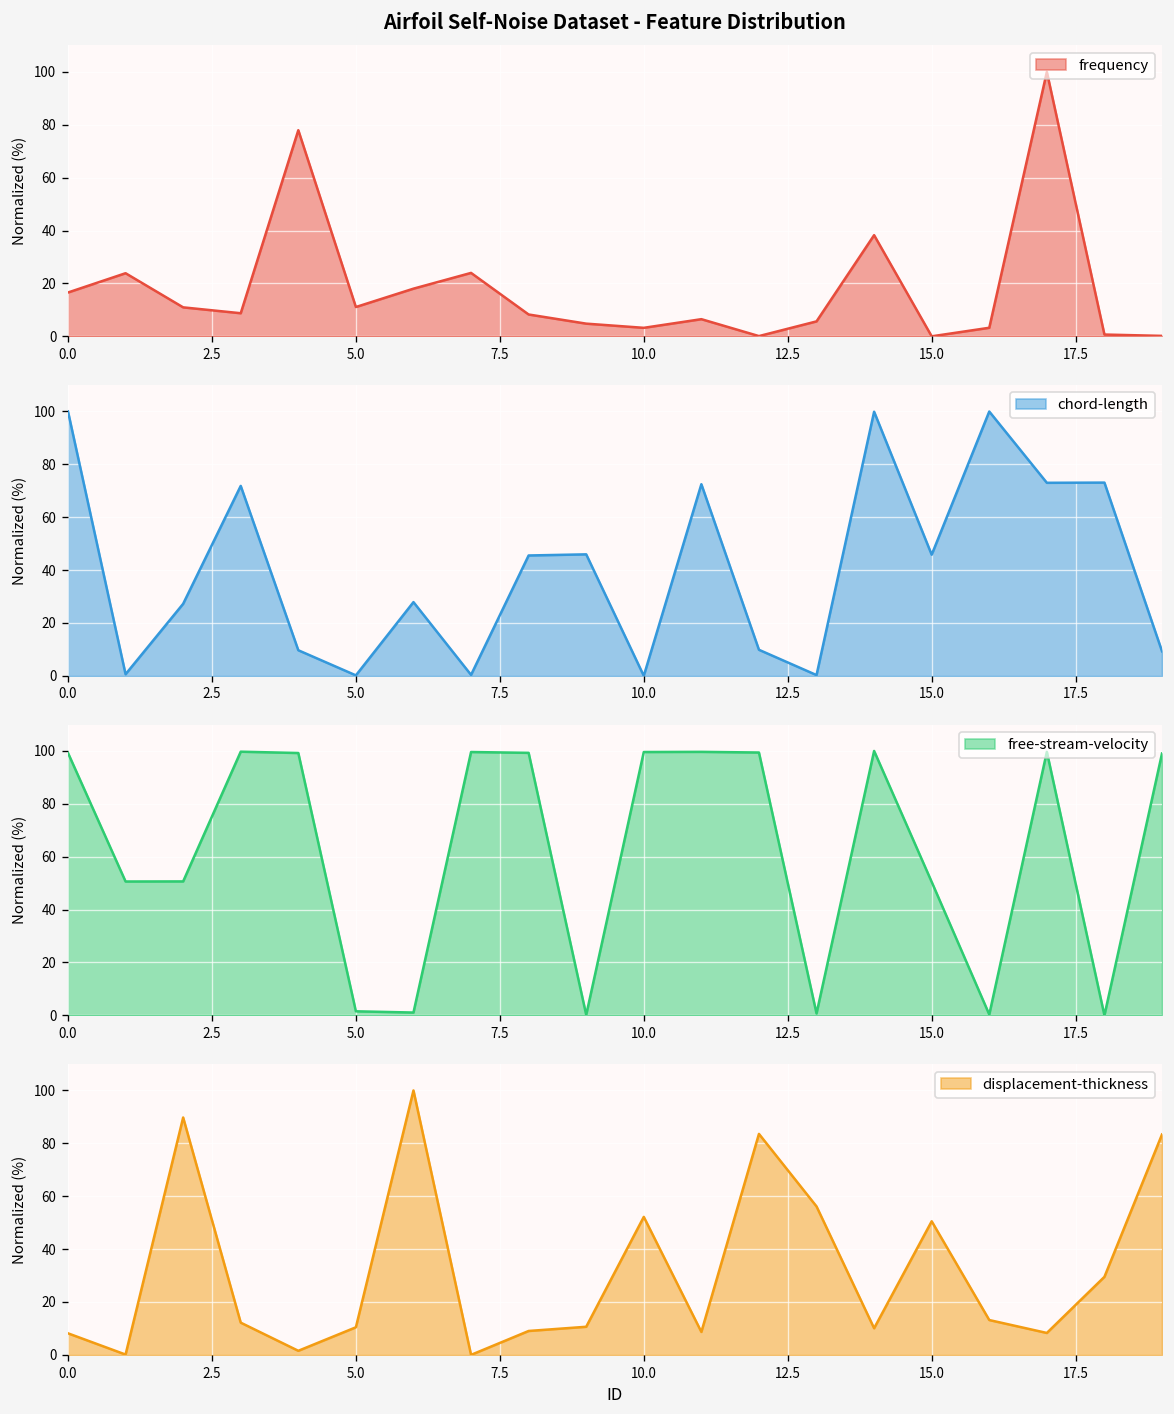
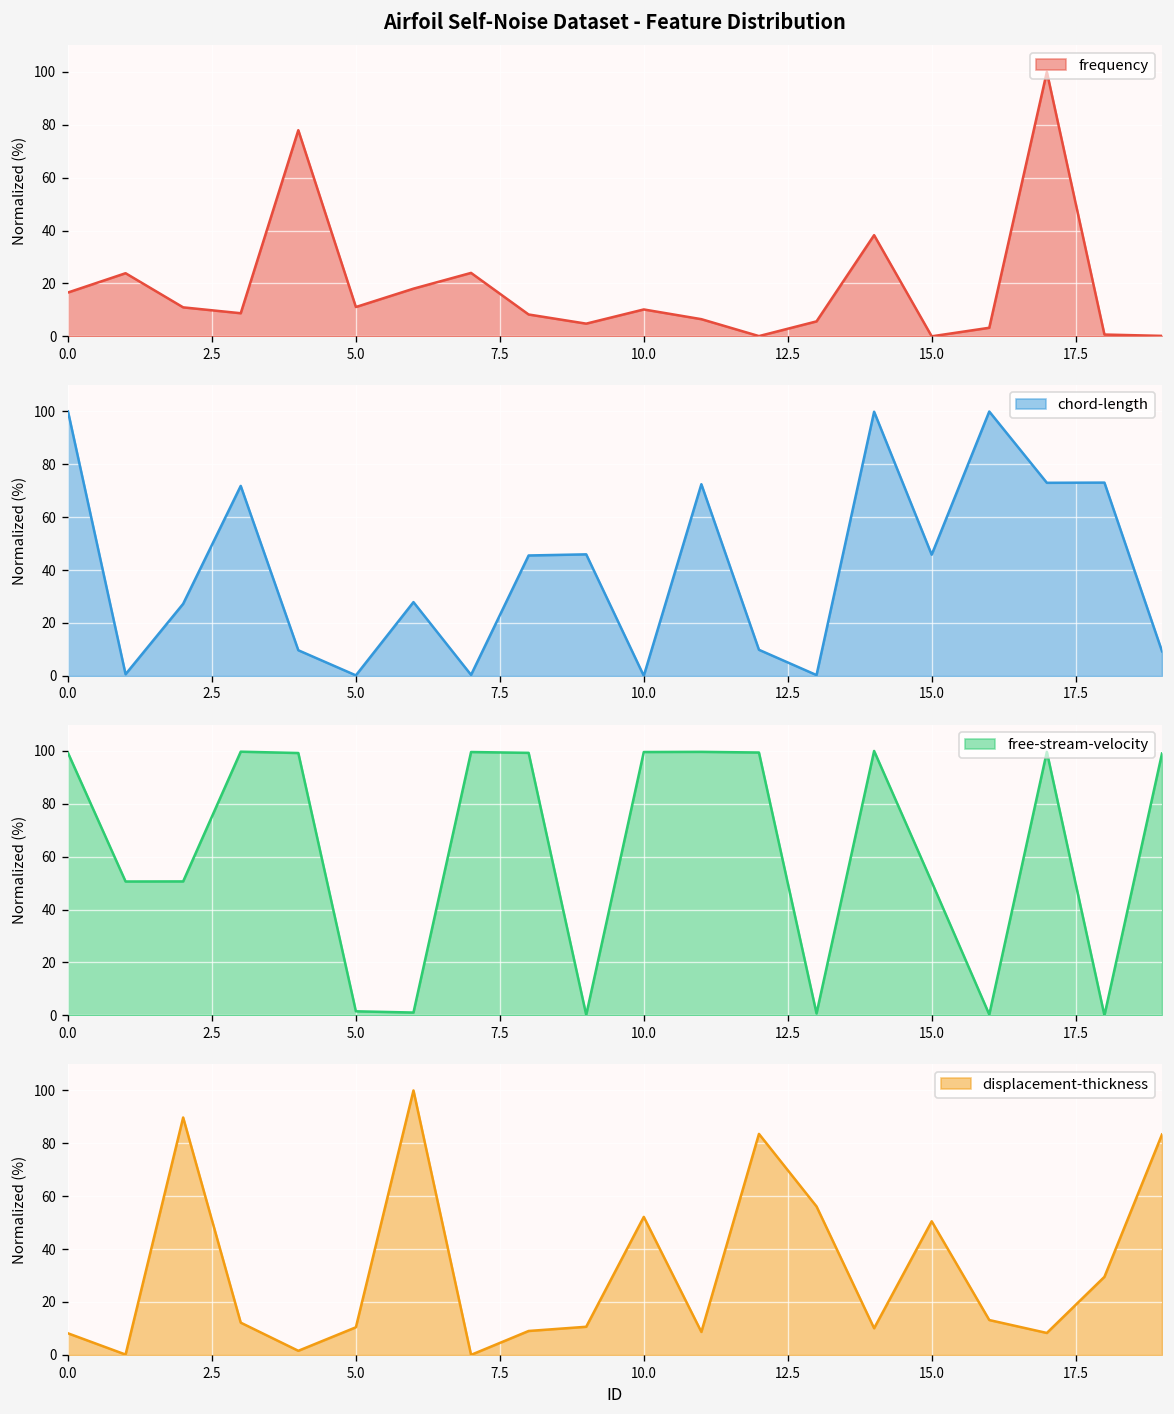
Airfoil Self-Noise Dataset - Feature Distribution, 10.0: 3 -> 10
